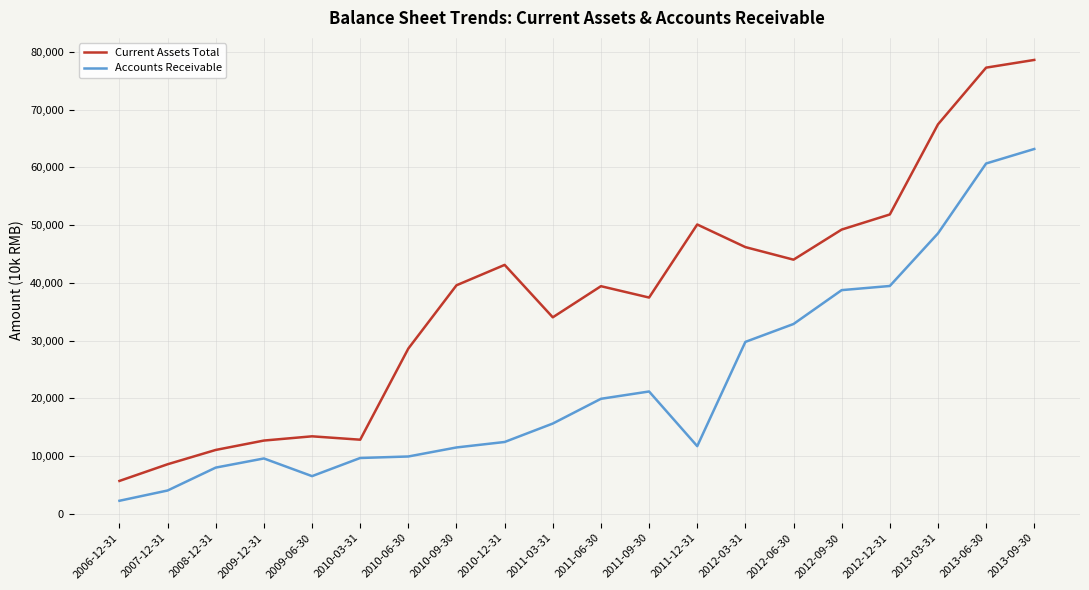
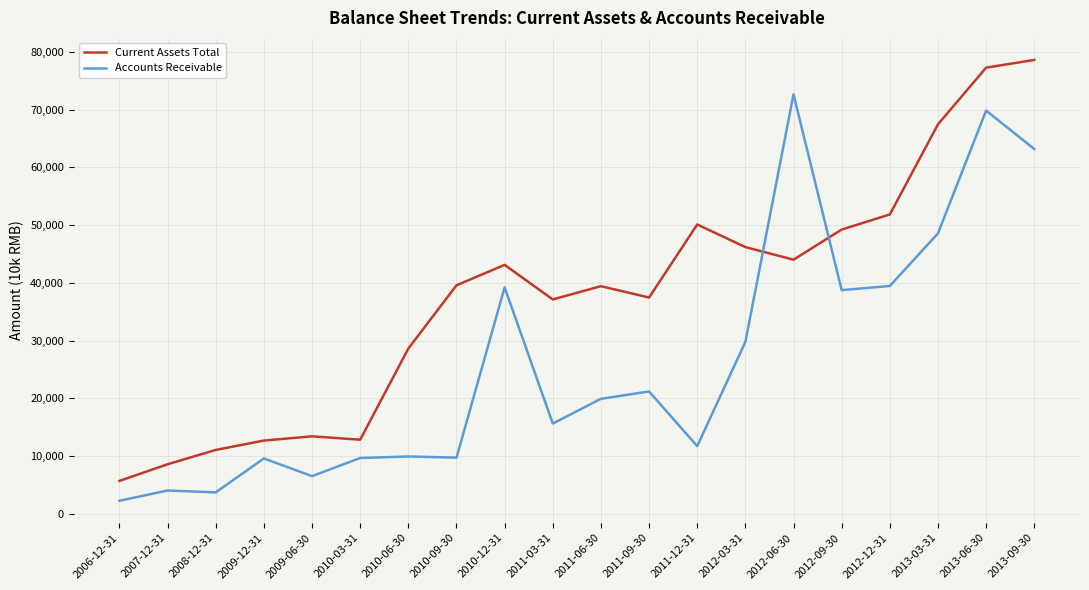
Accounts Receivable, 2008-12-31: 8,000 -> 4,000
Accounts Receivable, 2010-09-30: 11,000 -> 10,000
Accounts Receivable, 2010-12-31: 12,000 -> 39,000
Current Assets Total, 2011-03-31: 34,000 -> 37,000
Accounts Receivable, 2012-06-30: 33,000 -> 73,000
Accounts Receivable, 2013-06-30: 61,000 -> 70,000
